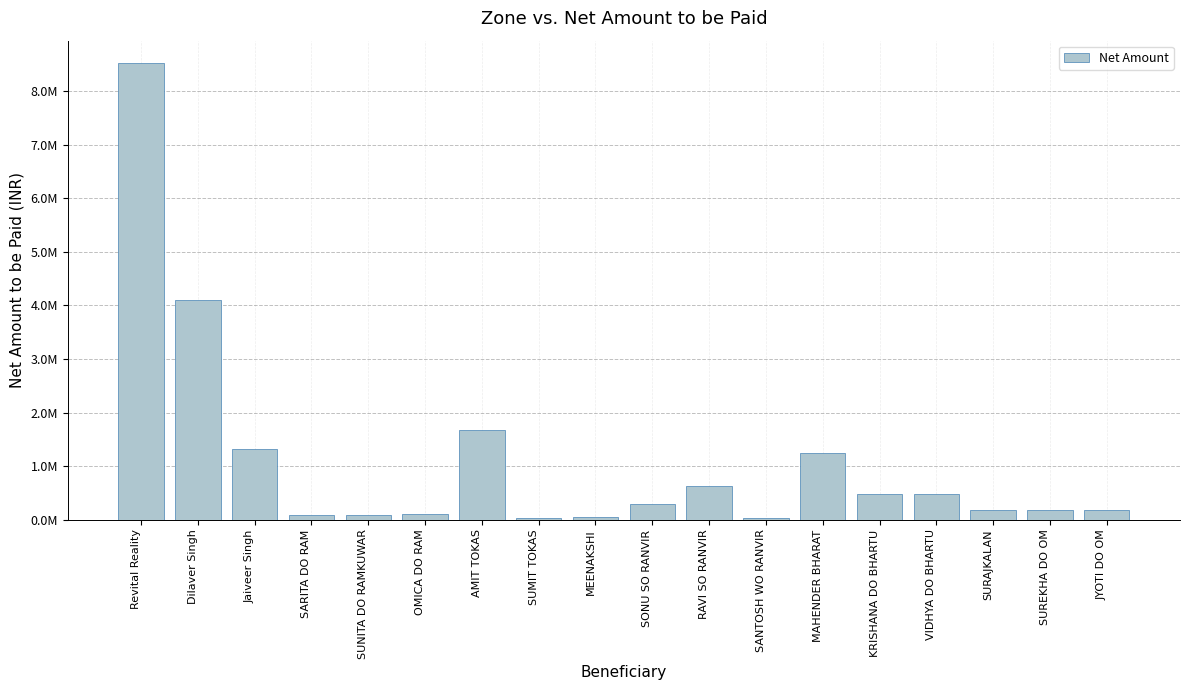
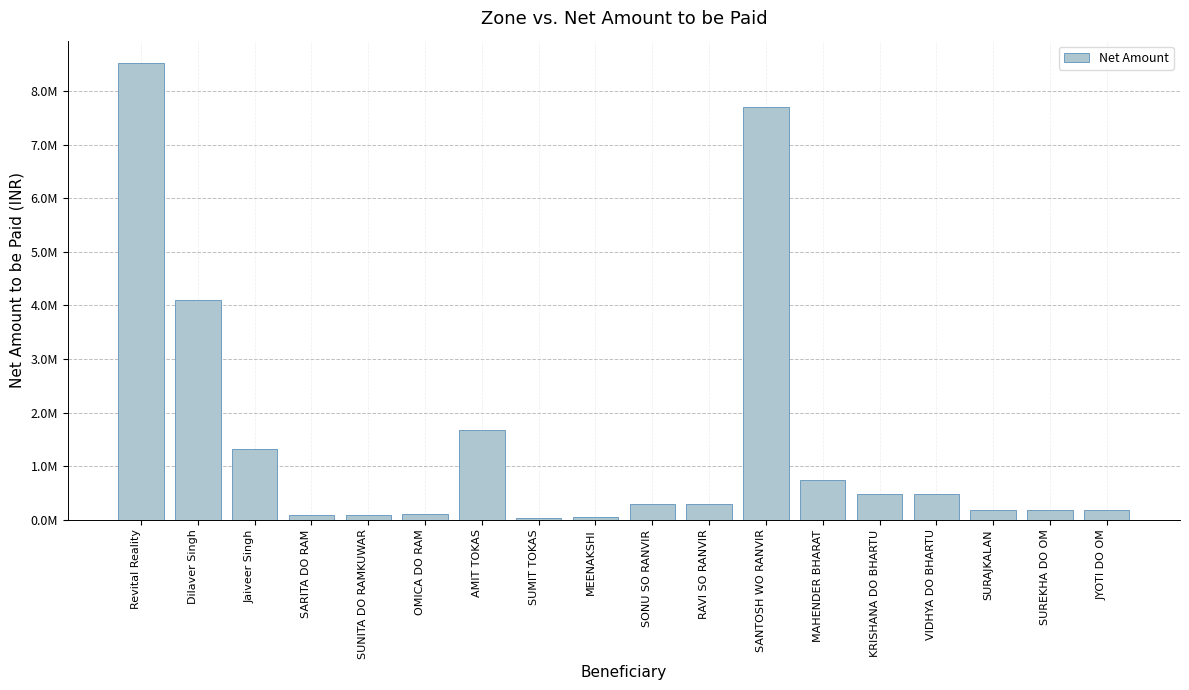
RAVI SO RANVIR: 600000 -> 300000
SANTOSH WO RANVIR: 0 -> 7700000
MAHENDER BHARAT: 1200000 -> 700000
